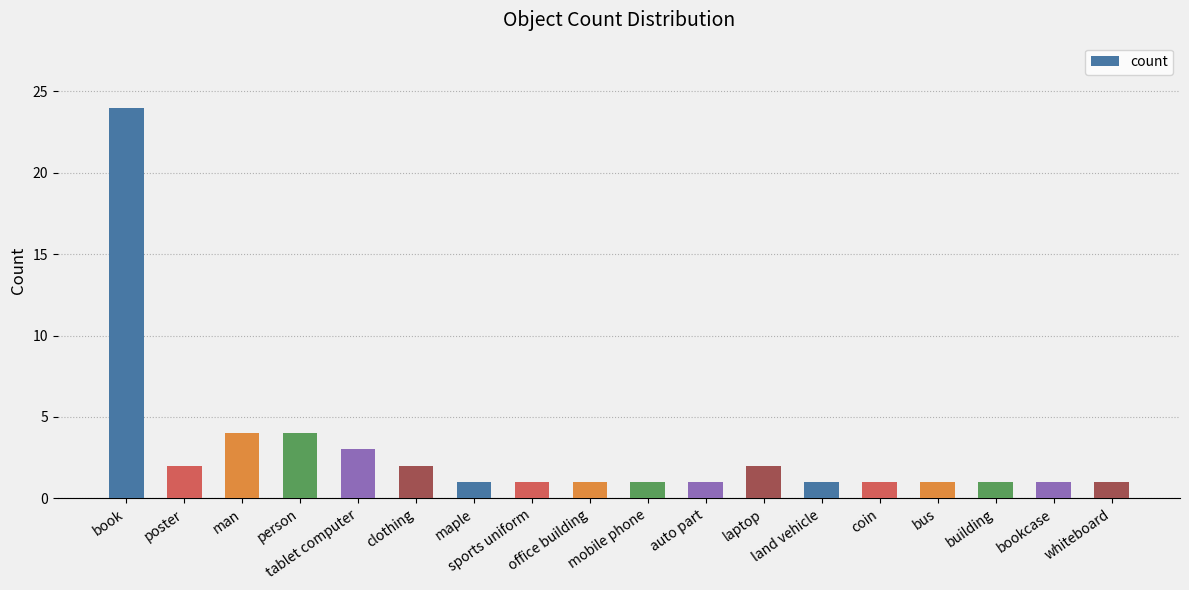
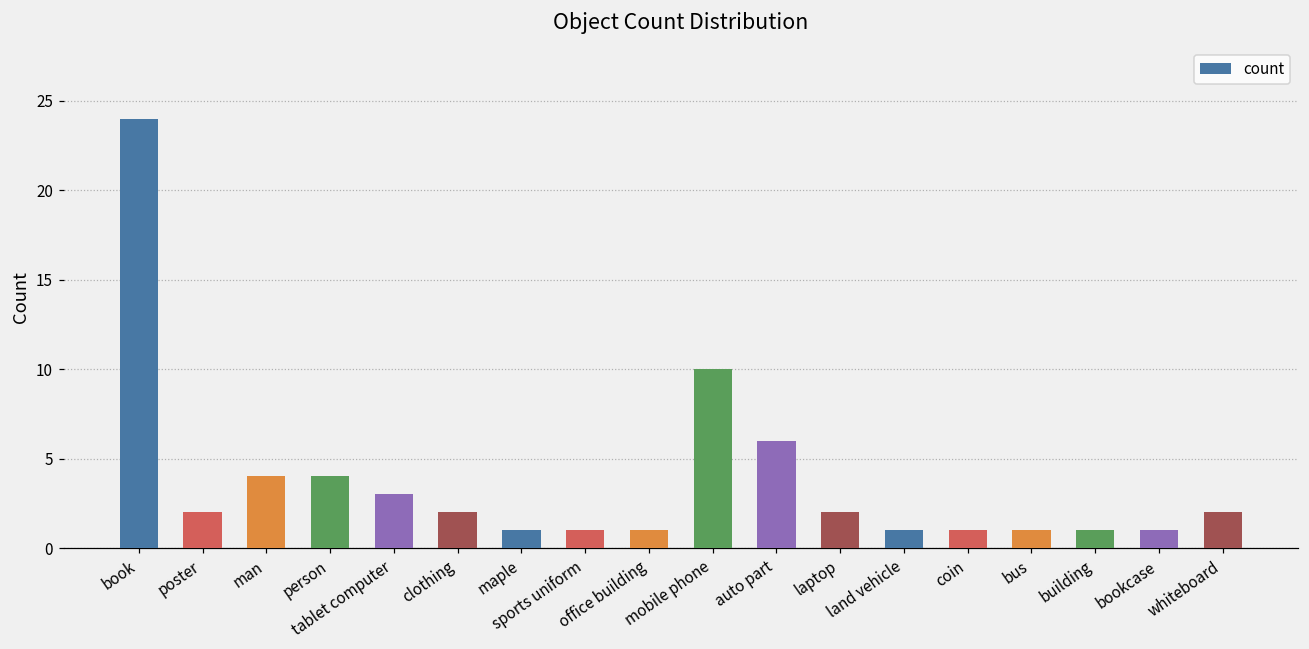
mobile phone: 1 -> 10
auto part: 1 -> 6
whiteboard: 1 -> 2
